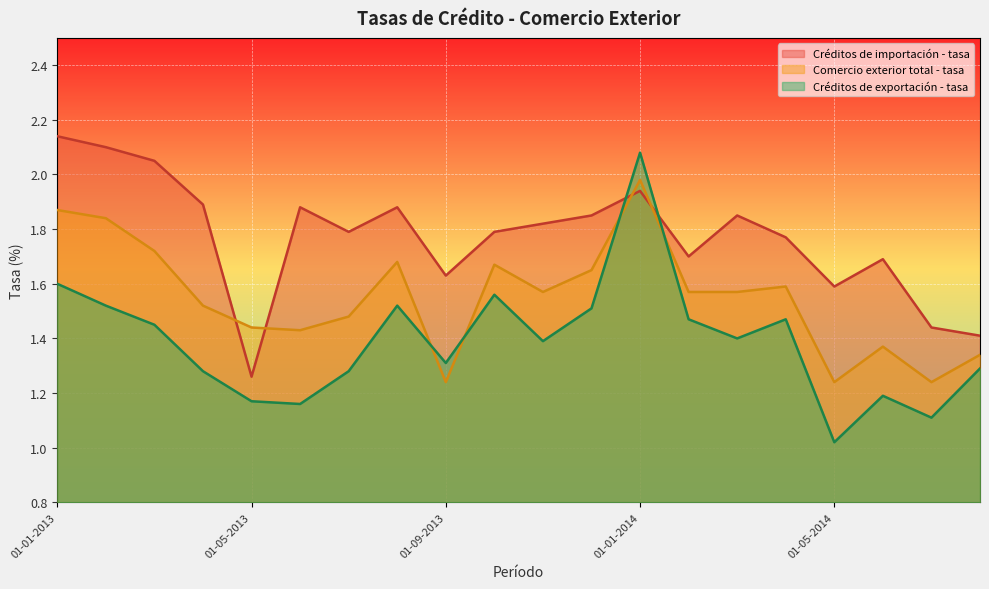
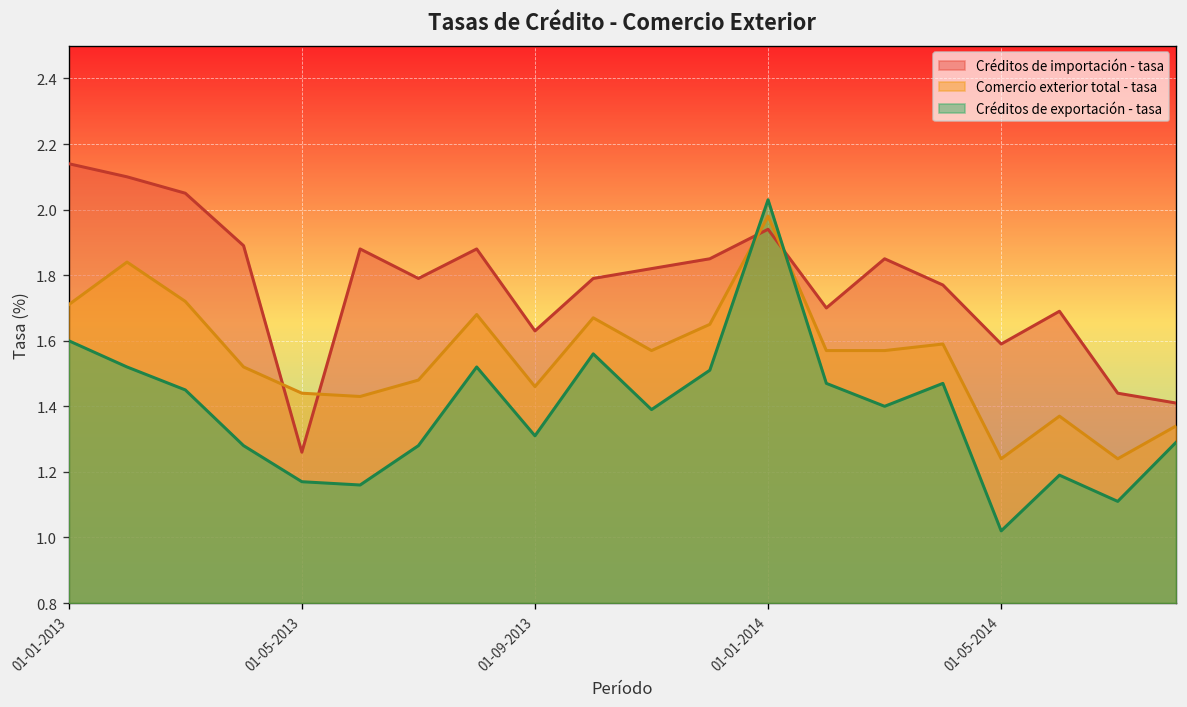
Comercio exterior total - tasa, 01-01-2013: 1.87 -> 1.71
Comercio exterior total - tasa, 01-09-2013: 1.24 -> 1.46
Créditos de exportación - tasa, 01-01-2014: 2.08 -> 2.03
